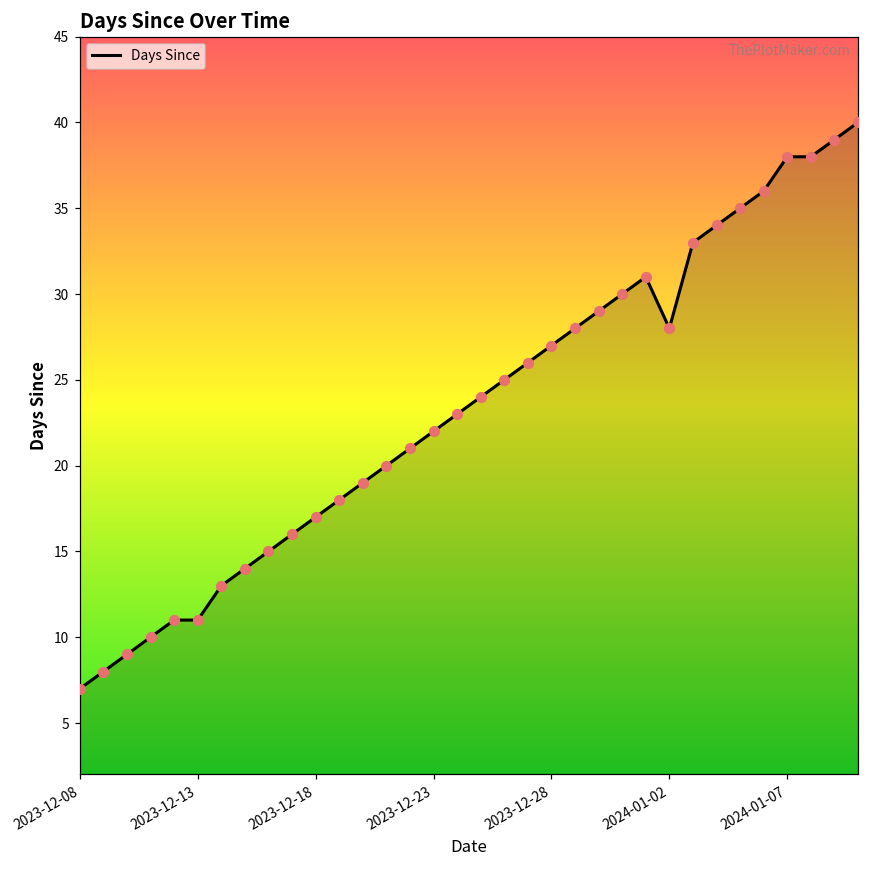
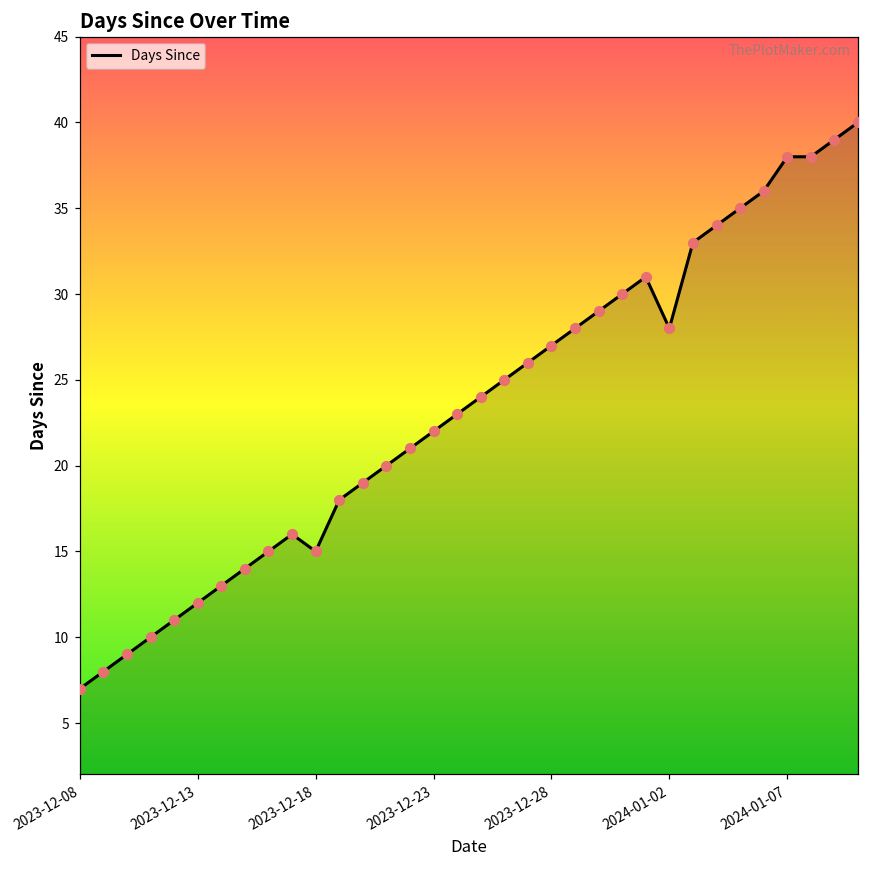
2023-12-13: 11 -> 12
2023-12-18: 17 -> 15
